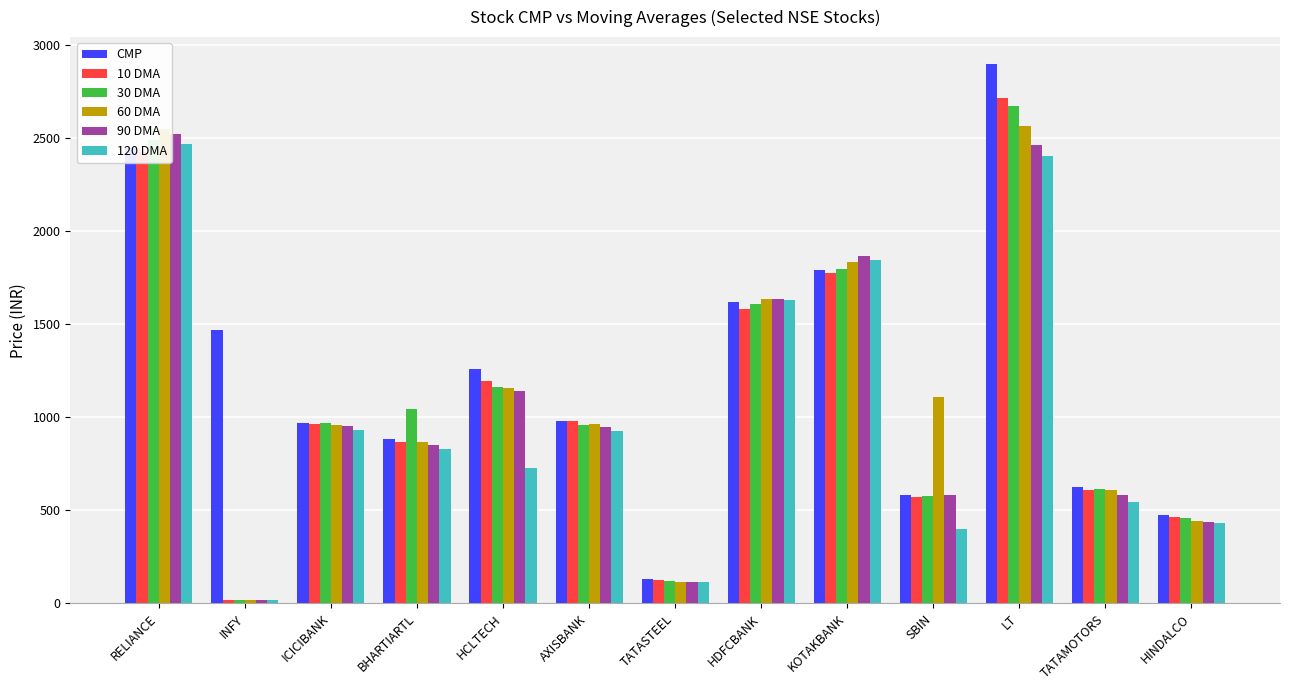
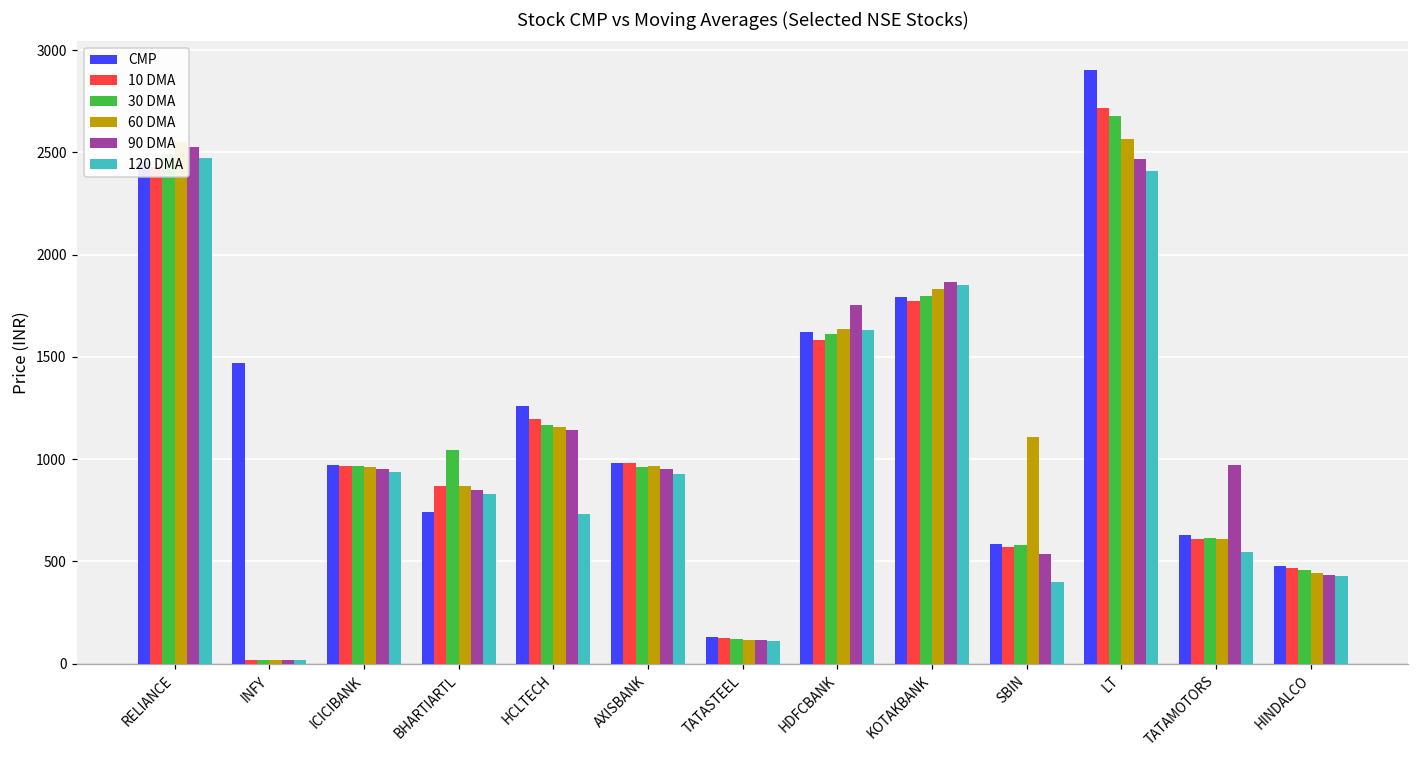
CMP, BHARTIARTL: 880 -> 740
90 DMA, HDFCBANK: 1630 -> 1750
90 DMA, SBIN: 580 -> 540
90 DMA, TATAMOTORS: 580 -> 970
